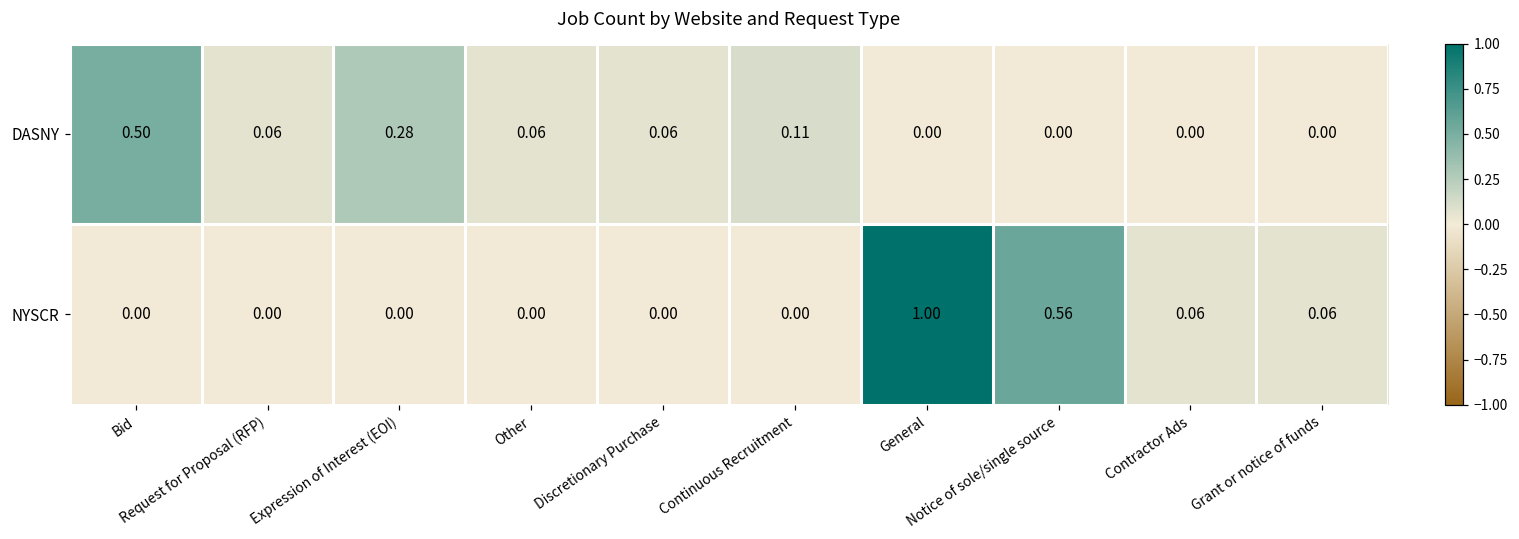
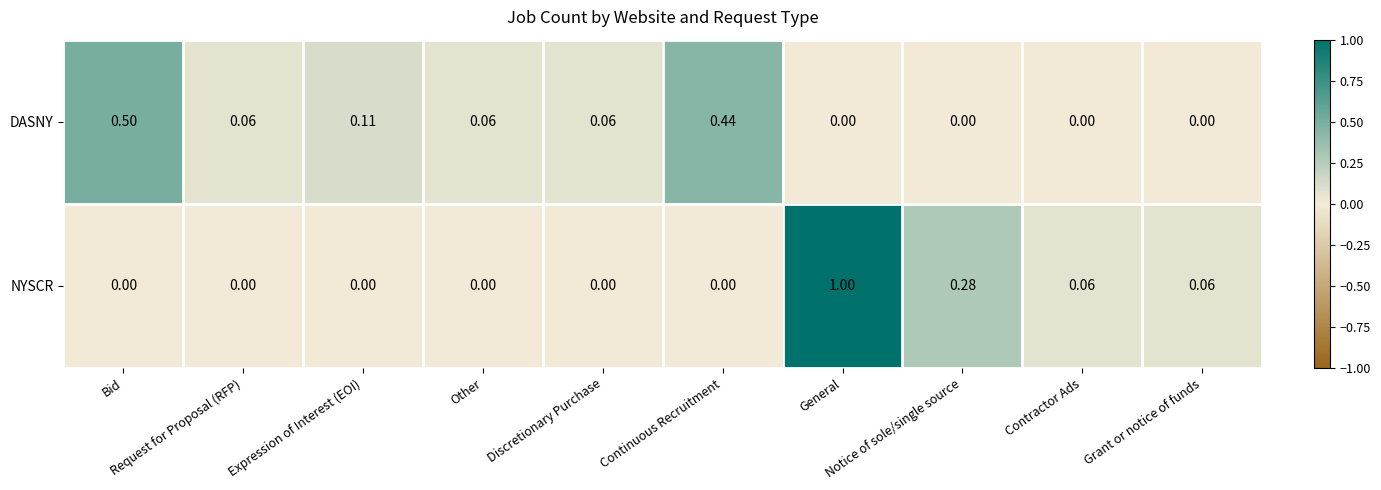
DASNY, Expression of Interest (EOI): 0.28 -> 0.11
DASNY, Continuous Recruitment: 0.11 -> 0.44
NYSCR, Notice of sole/single source: 0.56 -> 0.28
